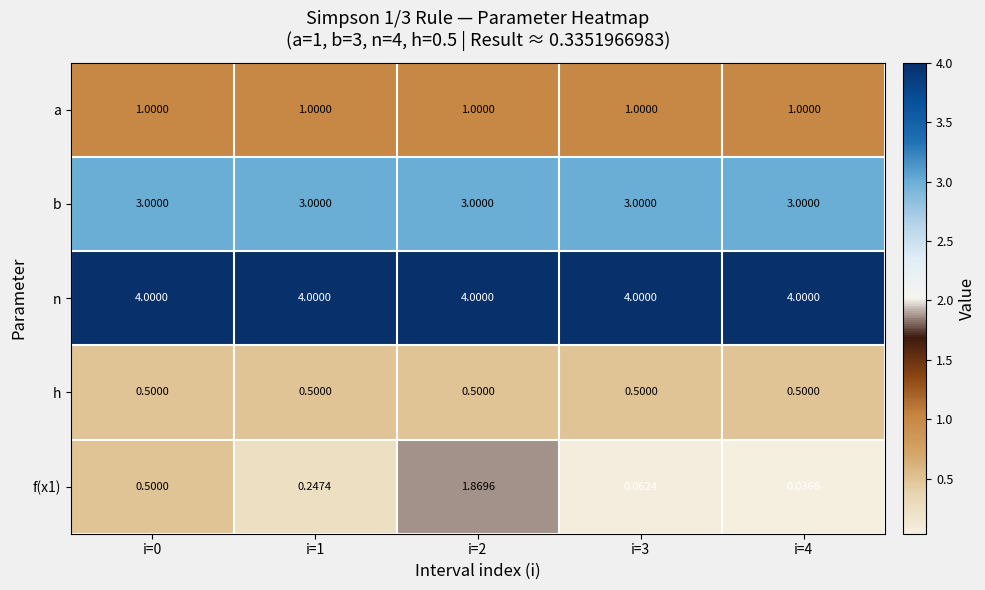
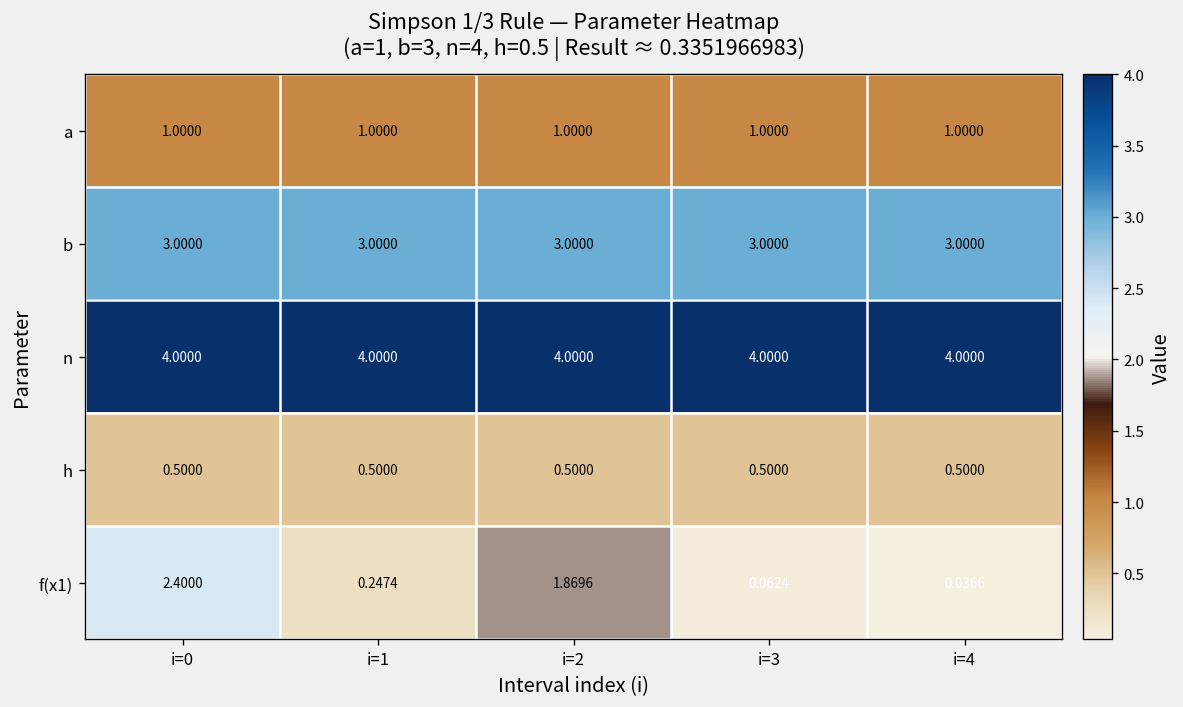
f(x1), i=0: 0.5000 -> 2.4000
